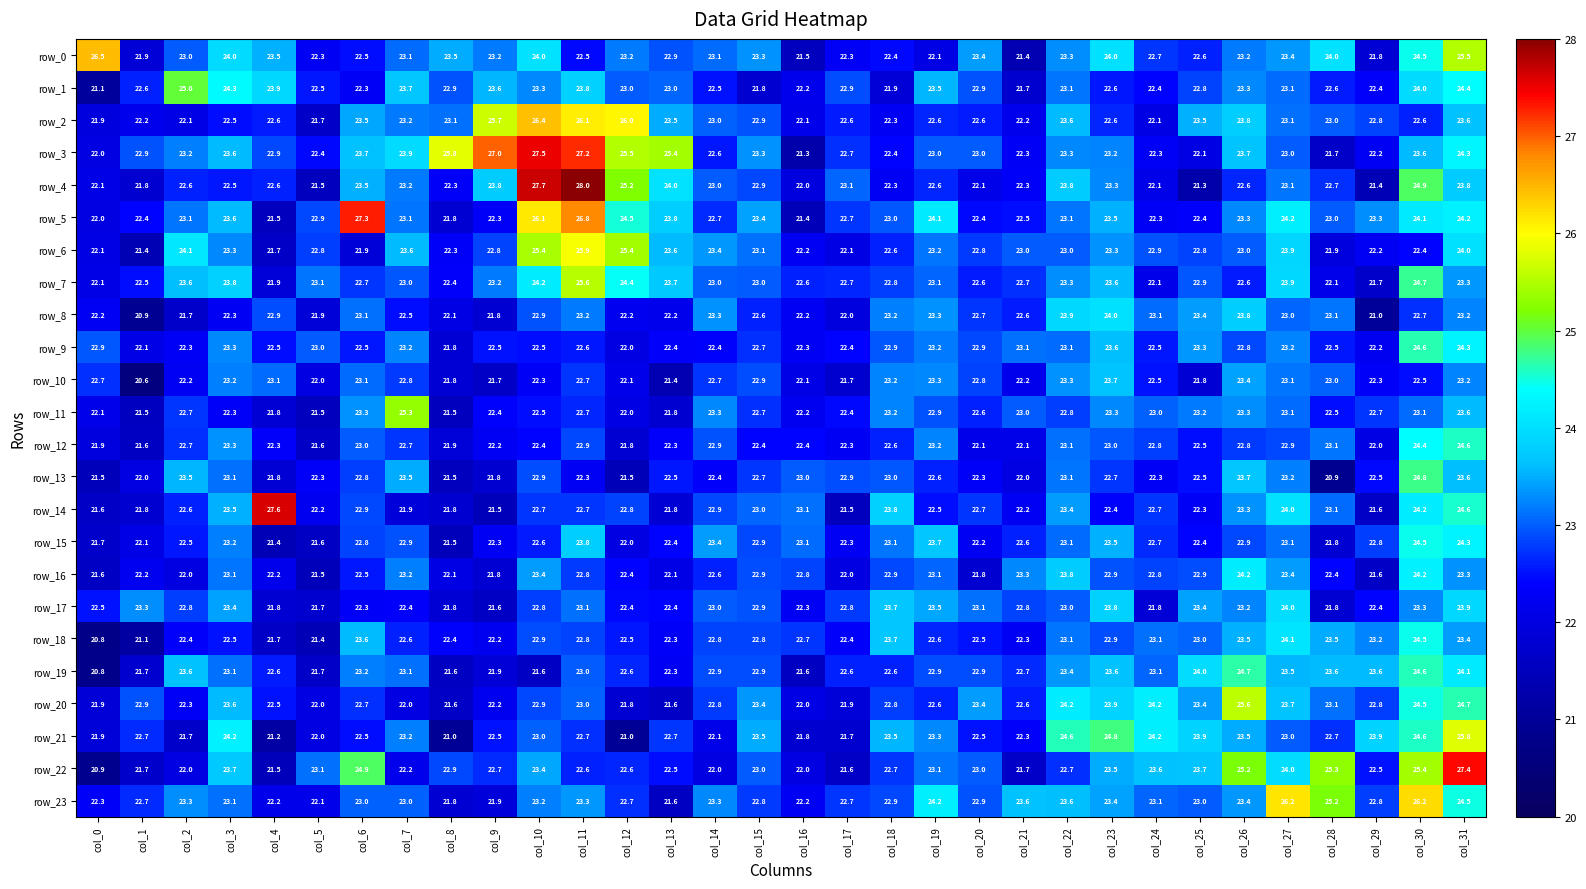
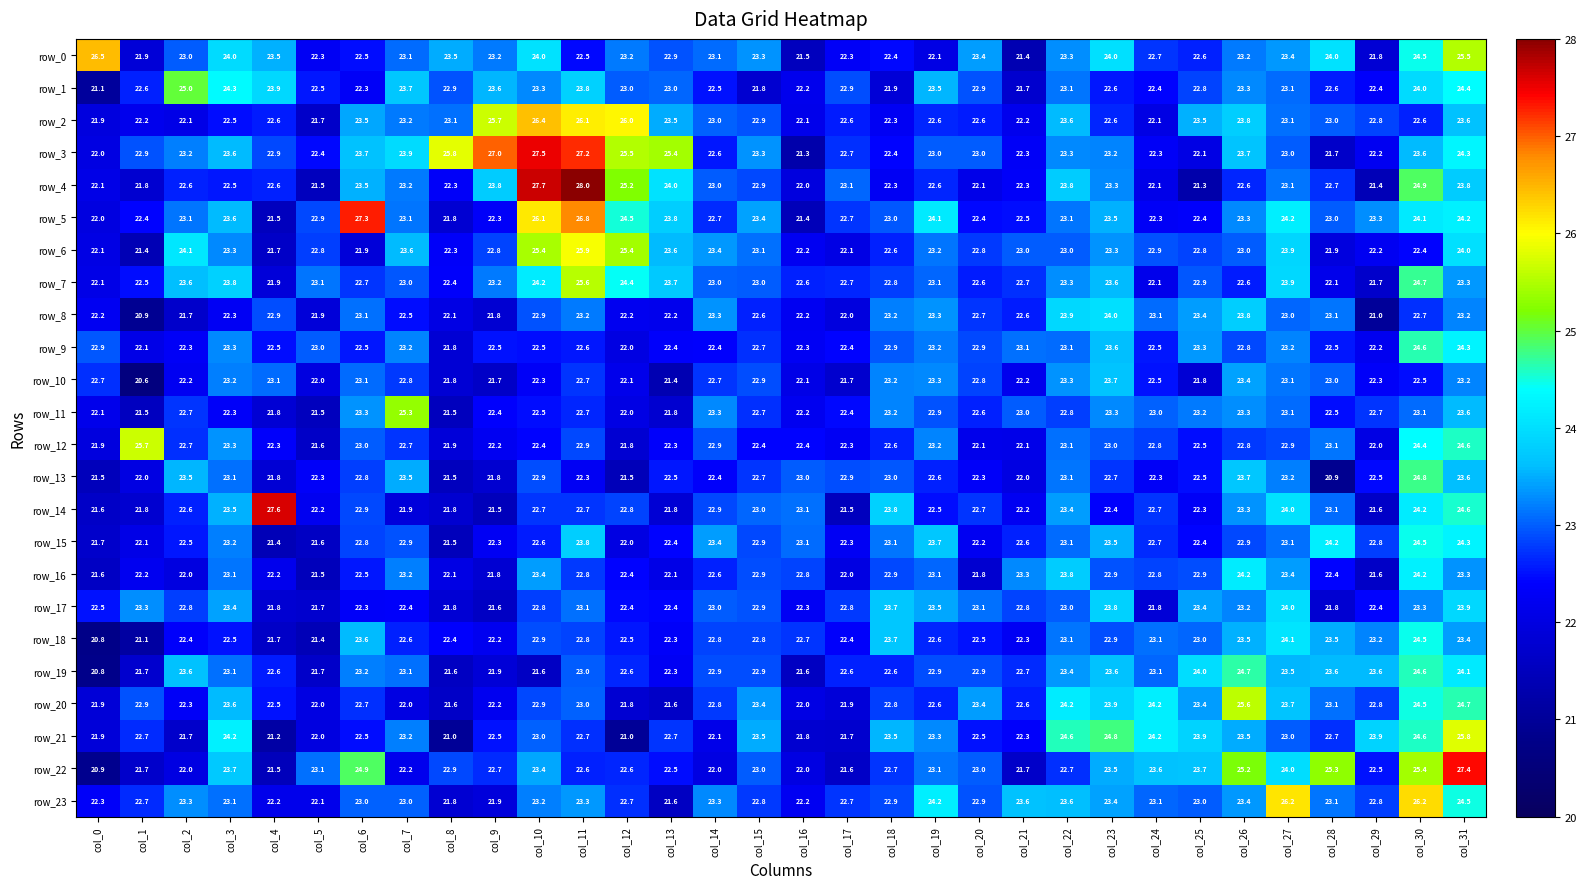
row_12, col_1: 21.6 -> 25.7
row_15, col_28: 21.8 -> 24.2
row_23, col_28: 25.2 -> 23.1
